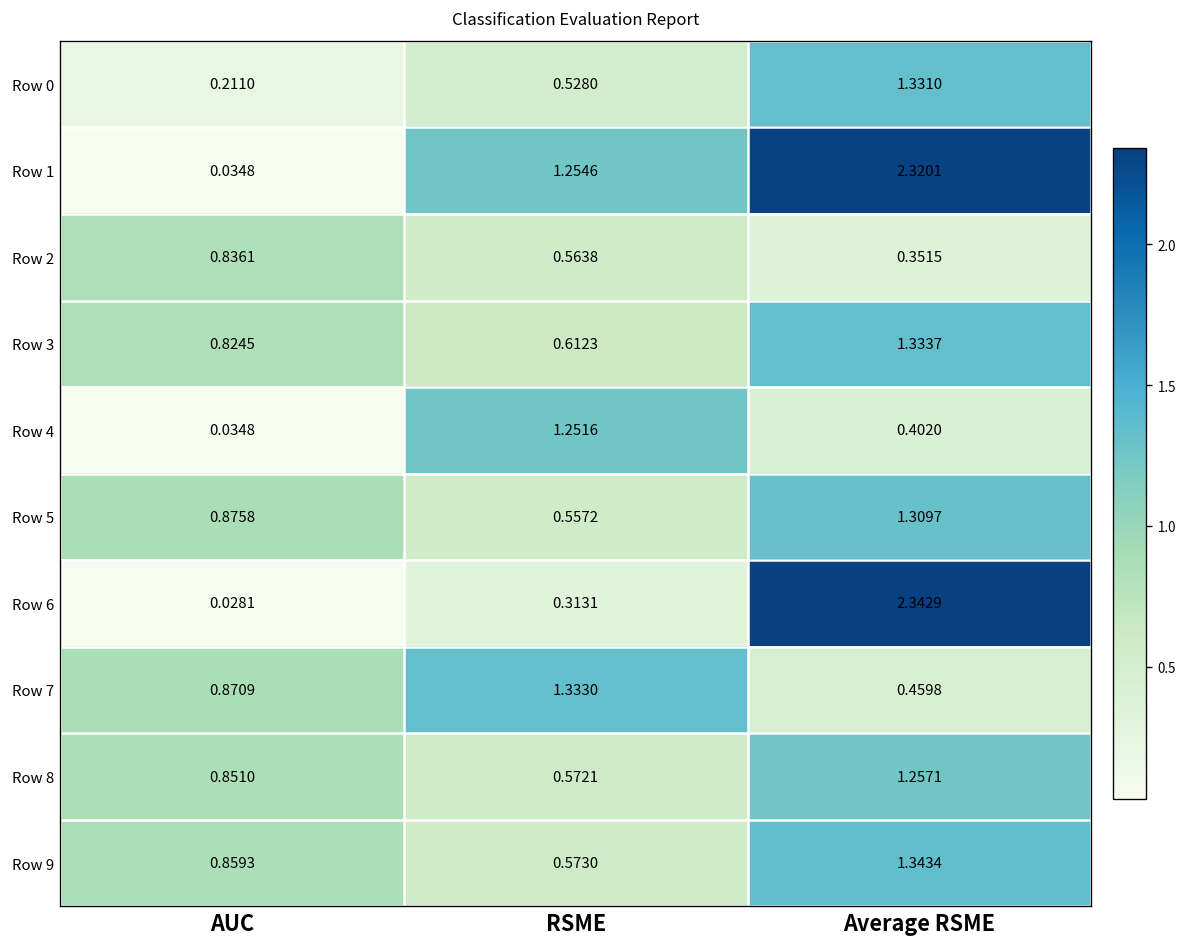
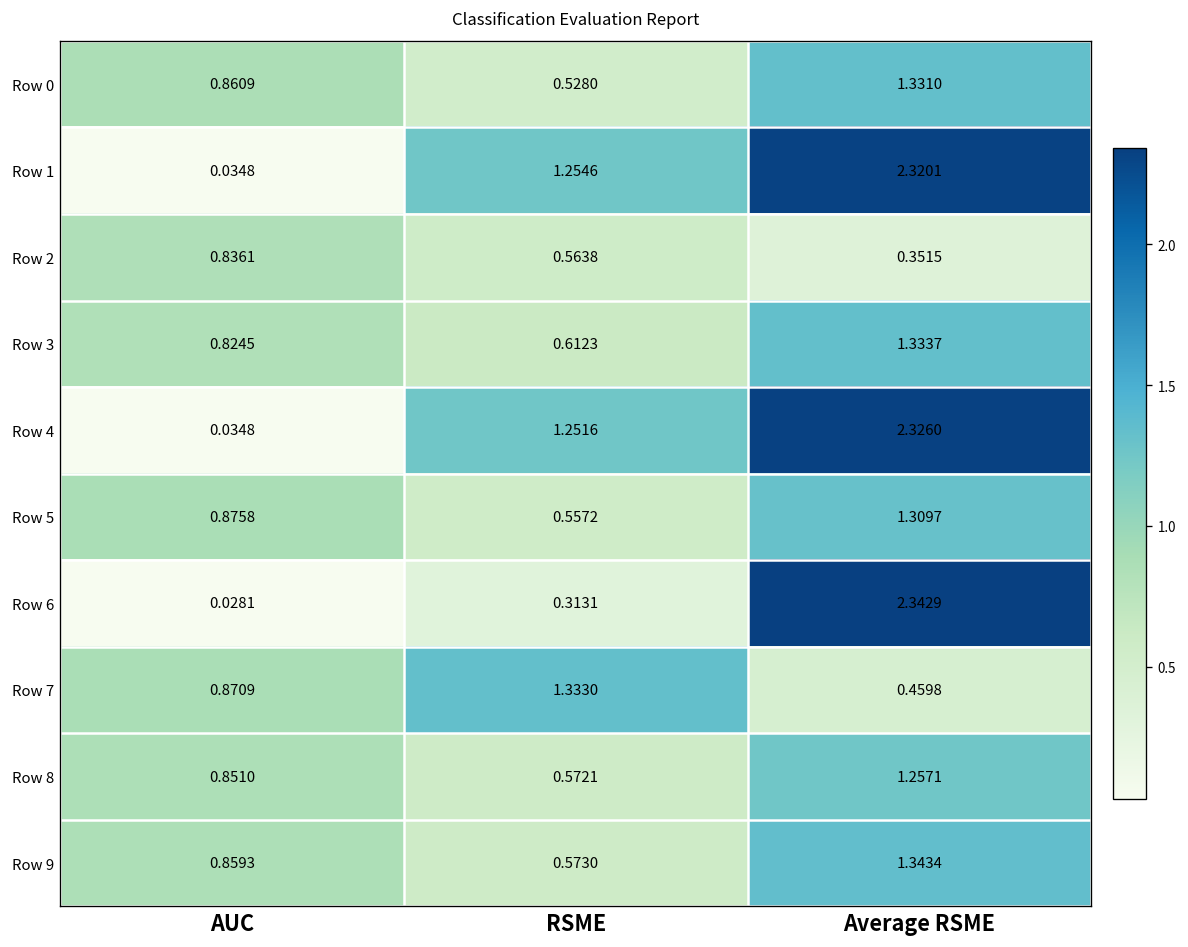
Row 0, AUC: 0.2110 -> 0.8609
Row 4, Average RSME: 0.4020 -> 2.3260
